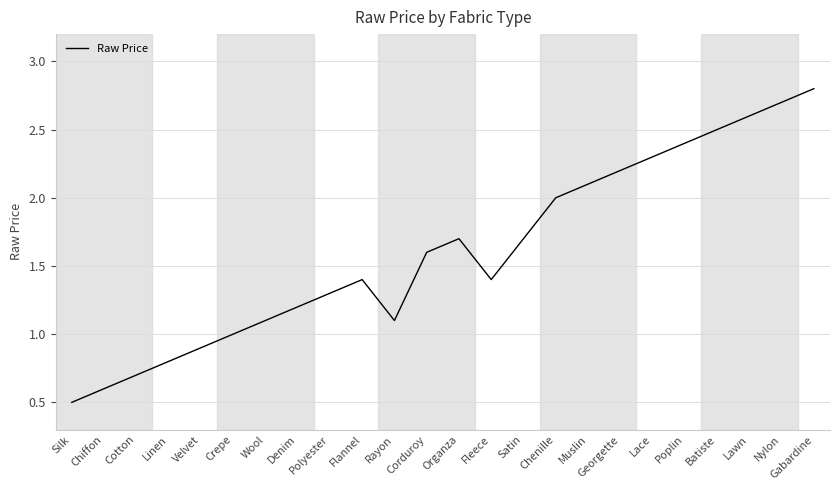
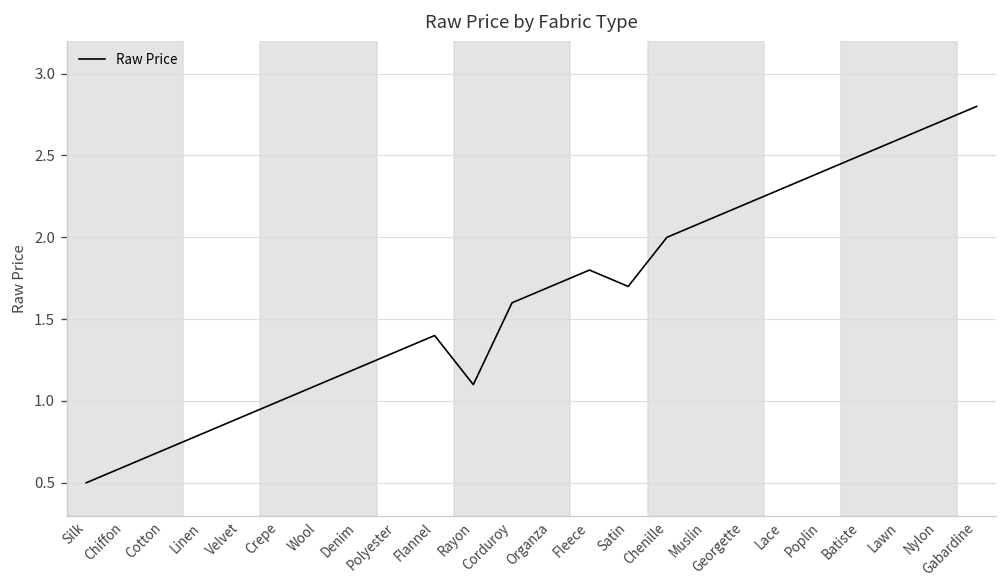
Fleece: 1.4 -> 1.8
